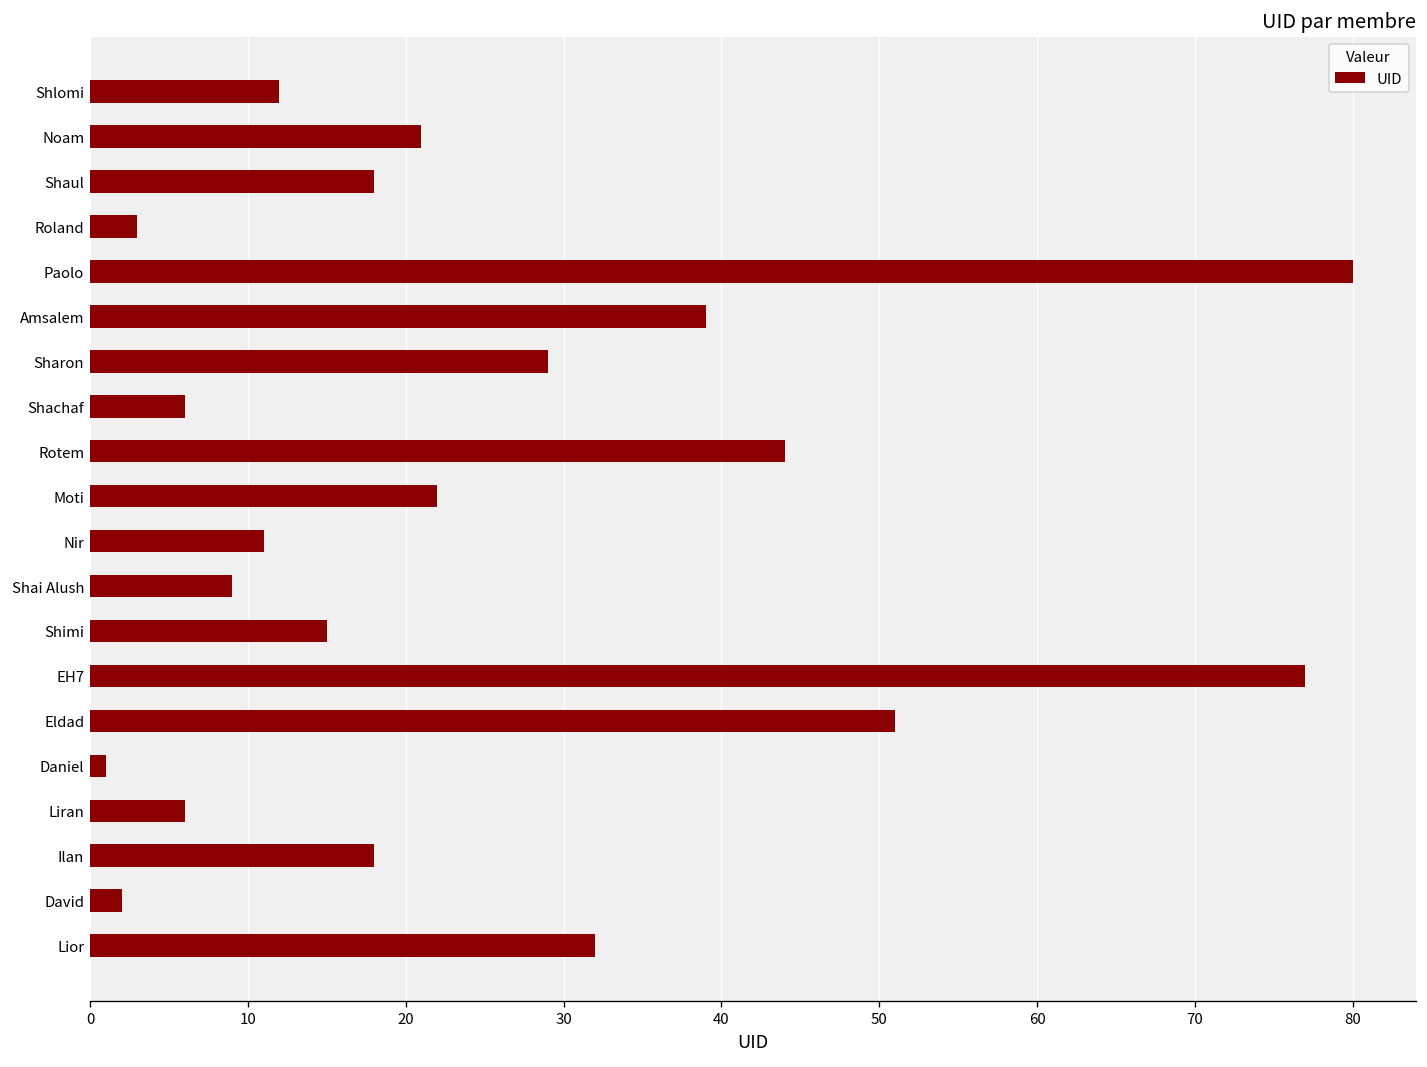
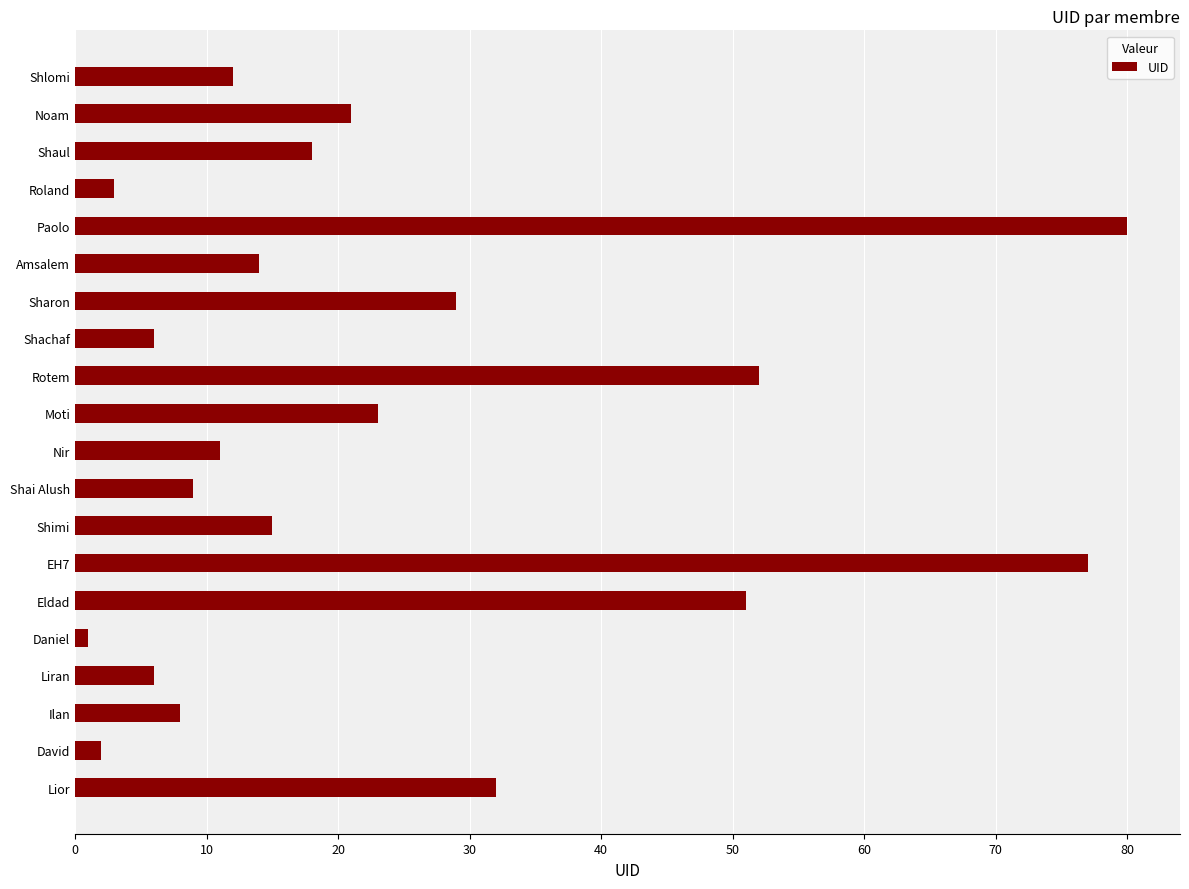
Amsalem: 39 -> 14
Rotem: 44 -> 52
Moti: 22 -> 23
Ilan: 18 -> 8
